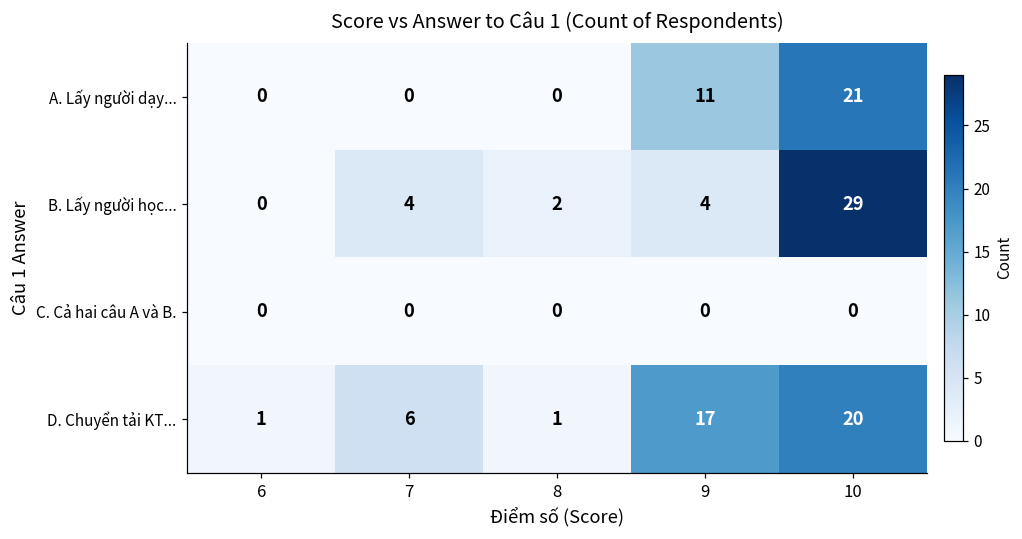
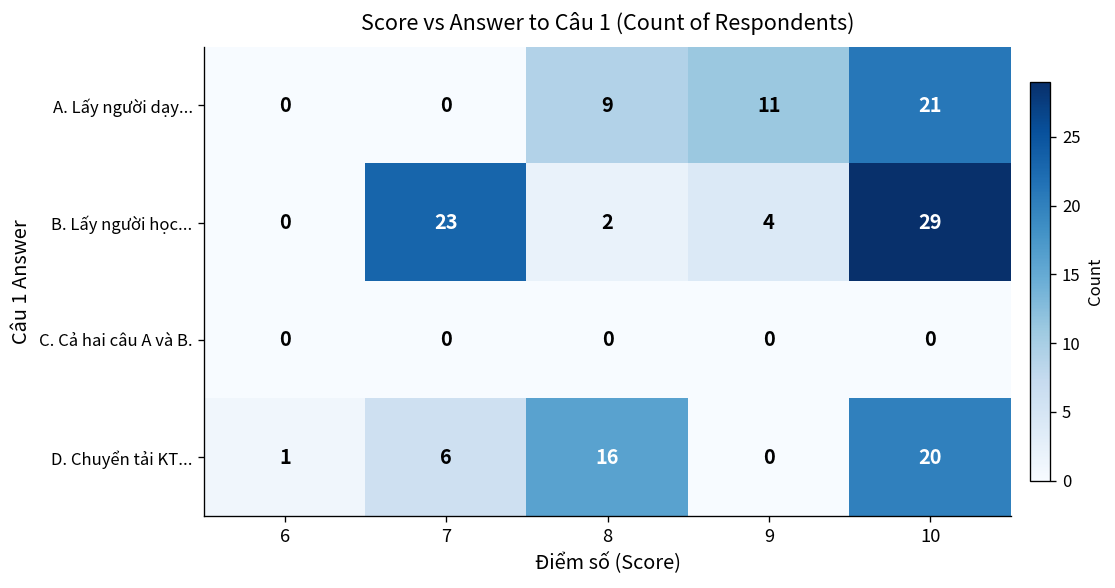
A. Lấy người dạy..., 8: 0 -> 9
B. Lấy người học..., 7: 4 -> 23
D. Chuyển tải KT..., 8: 1 -> 16
D. Chuyển tải KT..., 9: 17 -> 0
